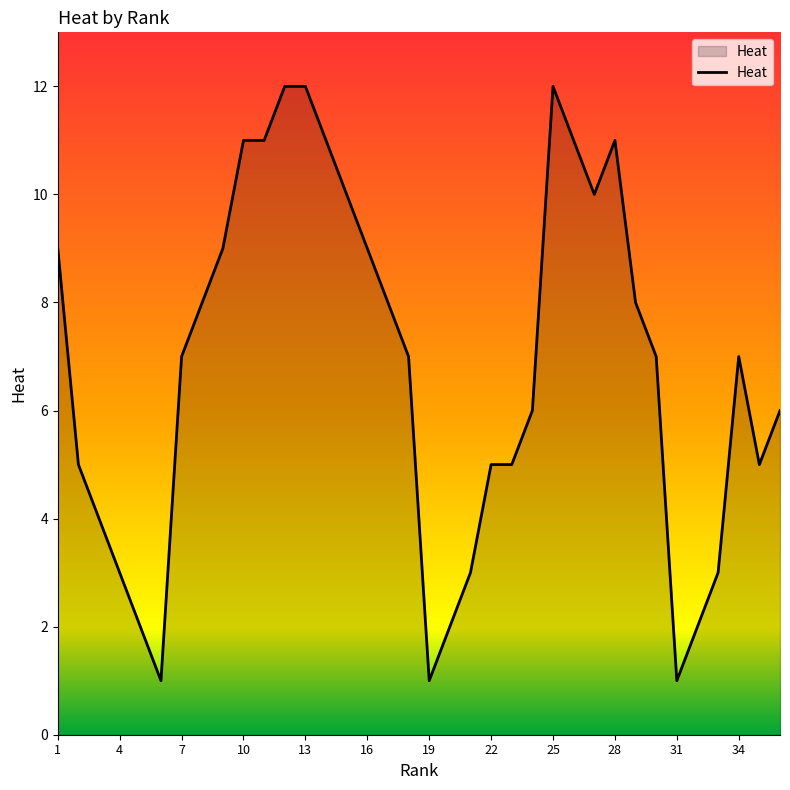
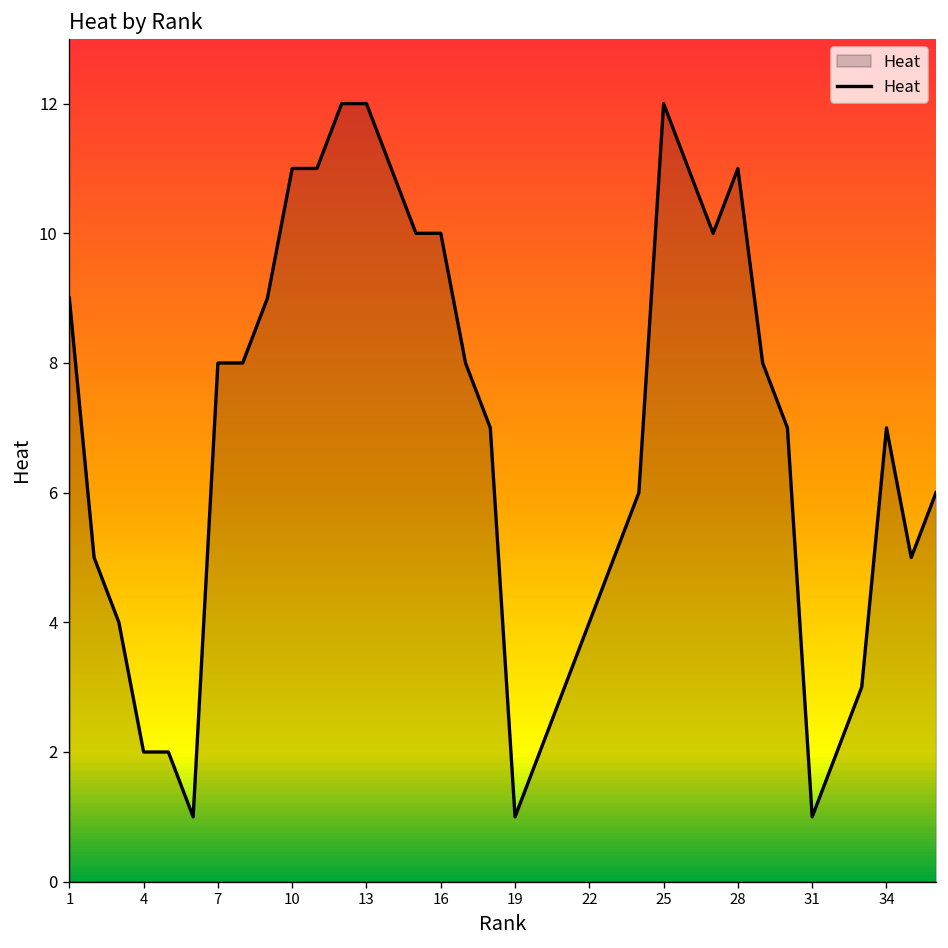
4: 3 -> 2
7: 7 -> 8
16: 9 -> 10
22: 5 -> 4
